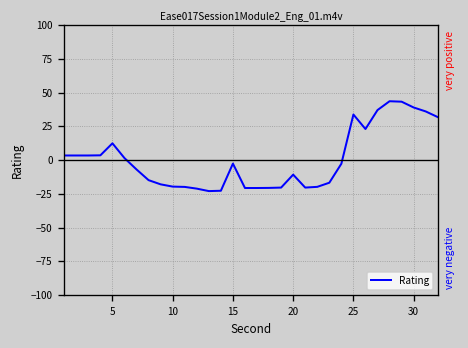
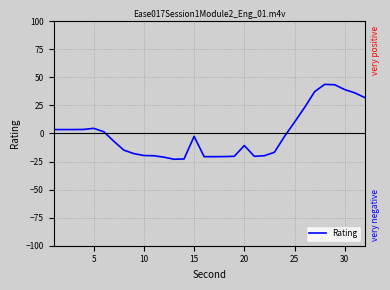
5: 12 -> 5
25: 34 -> 10
